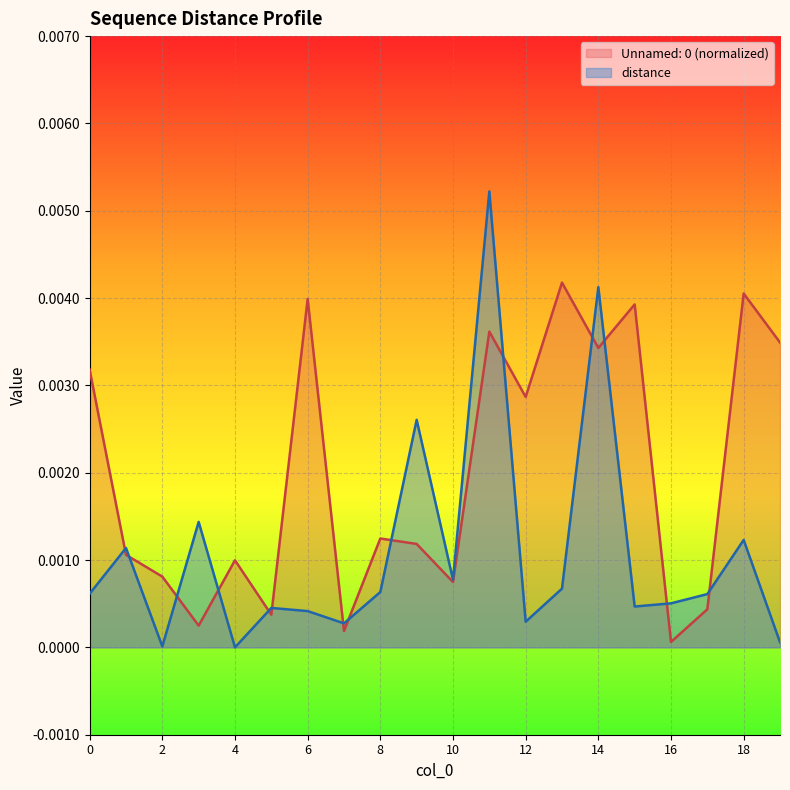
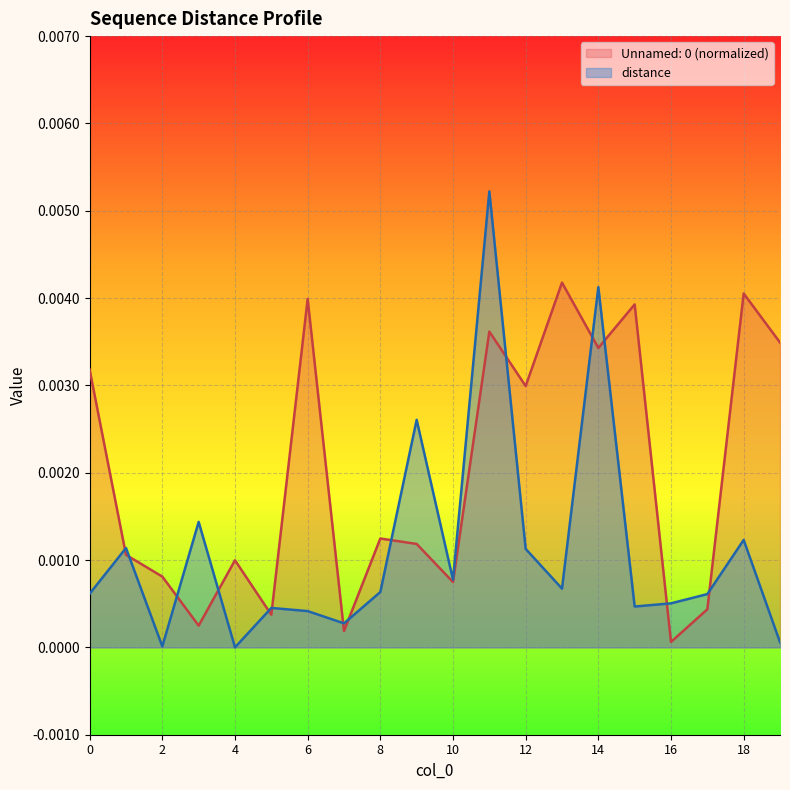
Unnamed: 0 (normalized), 12: 0.0029 -> 0.0030
distance, 12: 0.0003 -> 0.0011
